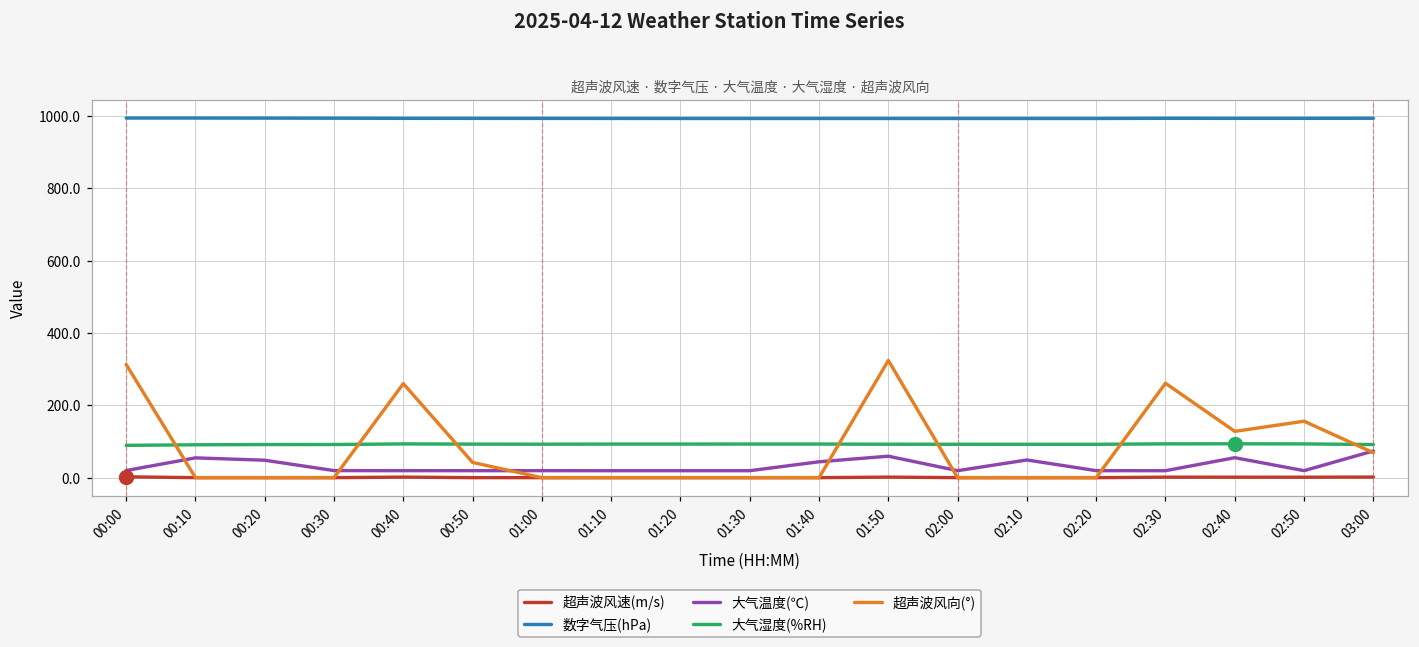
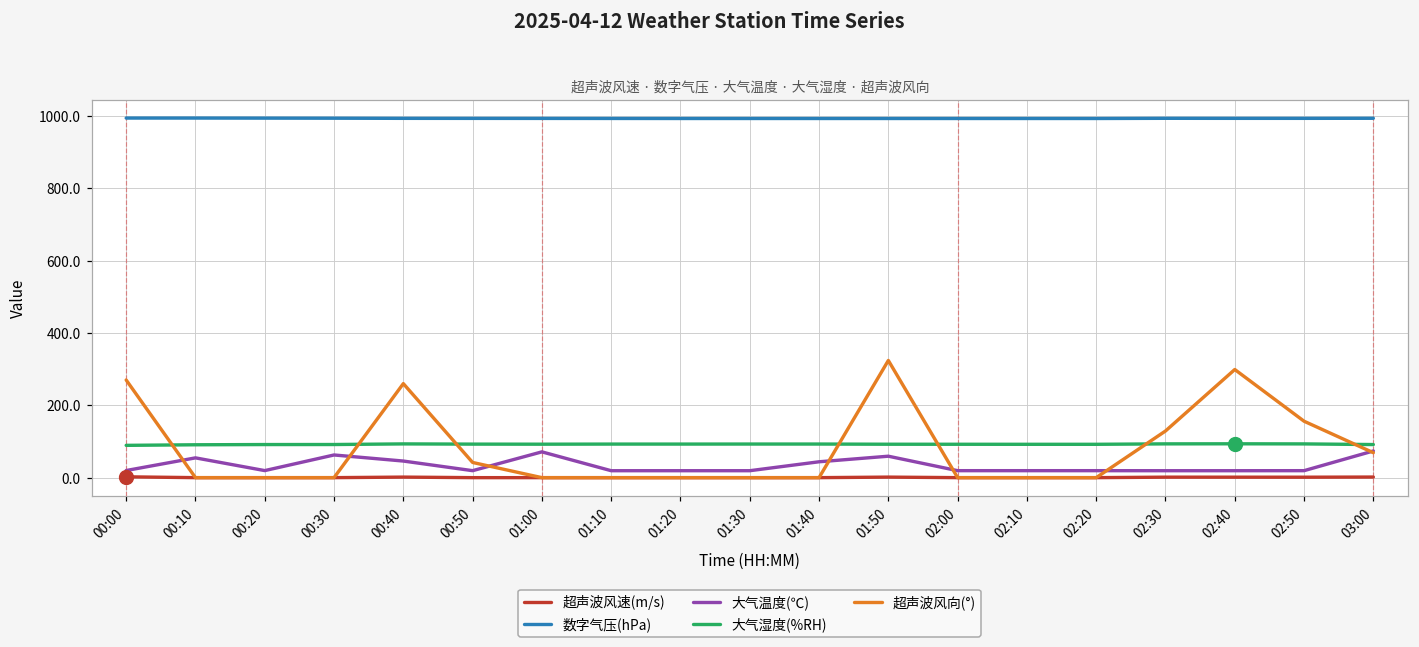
超声波风向(°), 00:00: 310 -> 270
大气温度(℃), 00:20: 50 -> 20
大气温度(℃), 00:30: 20 -> 60
大气温度(℃), 00:40: 20 -> 50
大气温度(℃), 01:00: 20 -> 70
大气温度(℃), 02:10: 50 -> 20
超声波风向(°), 02:30: 260 -> 130
大气温度(℃), 02:40: 60 -> 20
超声波风向(°), 02:40: 130 -> 300
